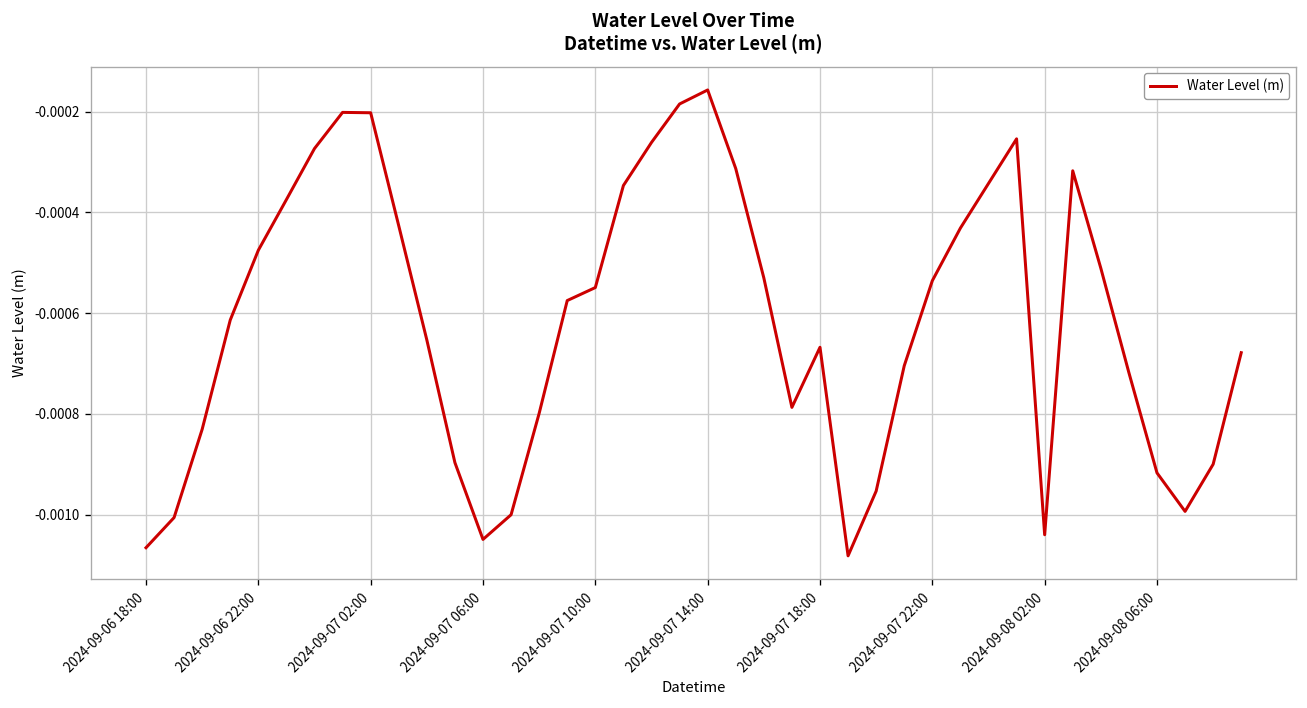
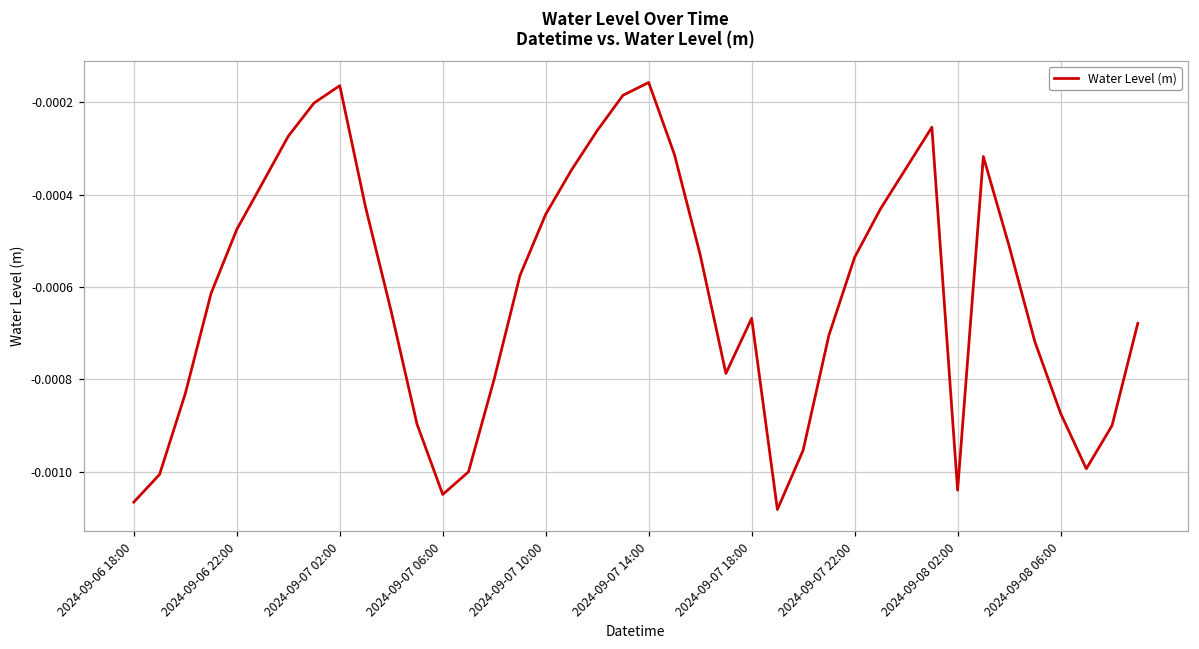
2024-09-07 02:00: -0.00020 -> -0.00016
2024-09-07 10:00: -0.00055 -> -0.00044
2024-09-08 06:00: -0.00092 -> -0.00087
